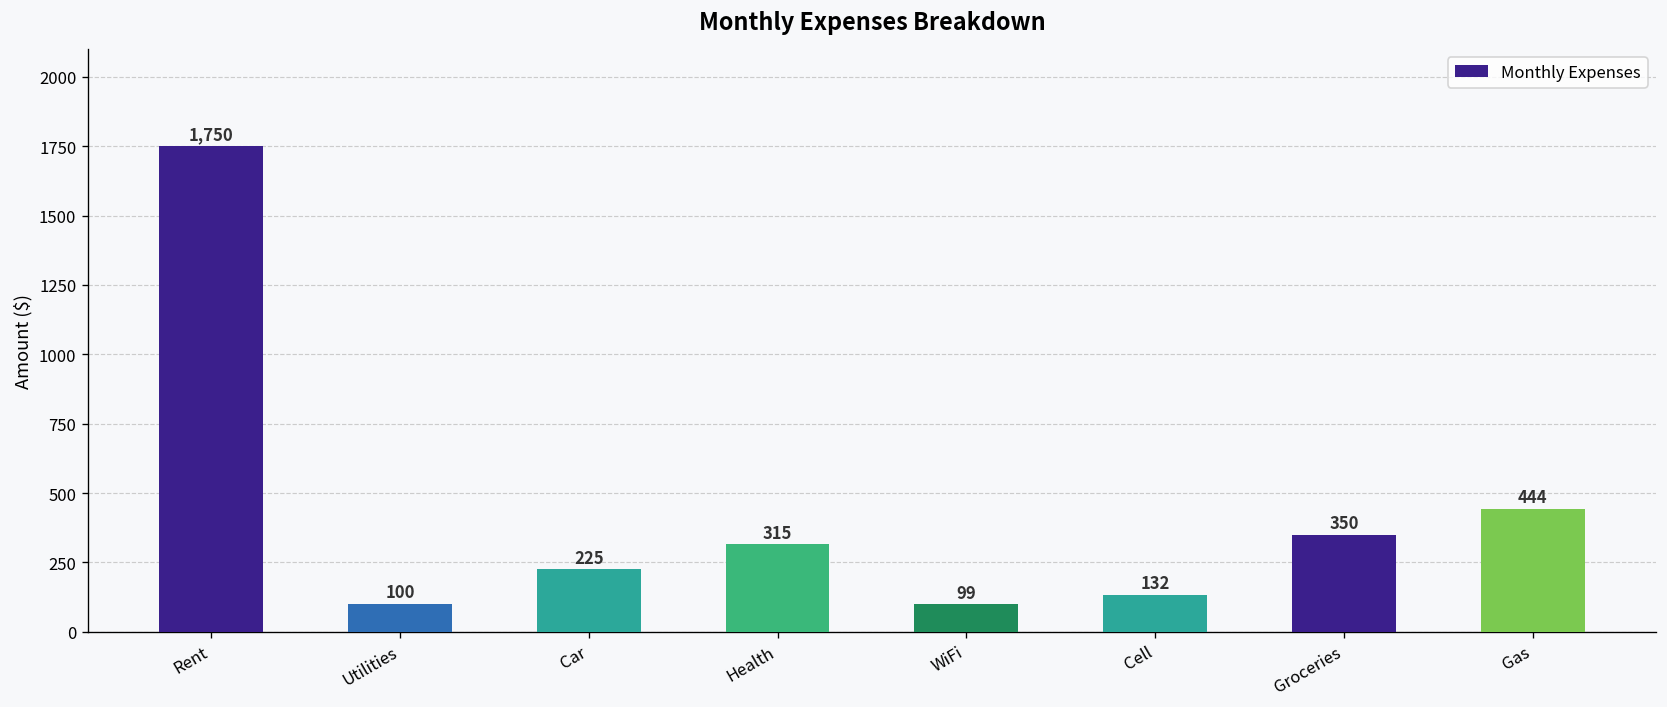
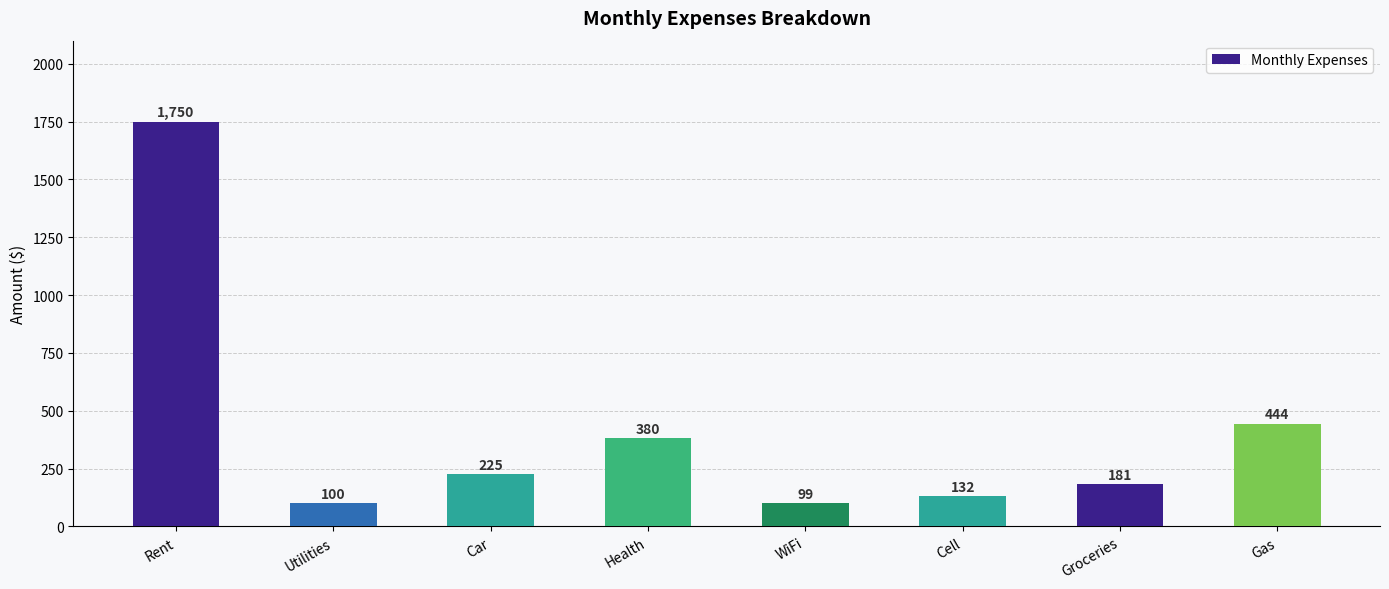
Health: 315 -> 380
Groceries: 350 -> 181
